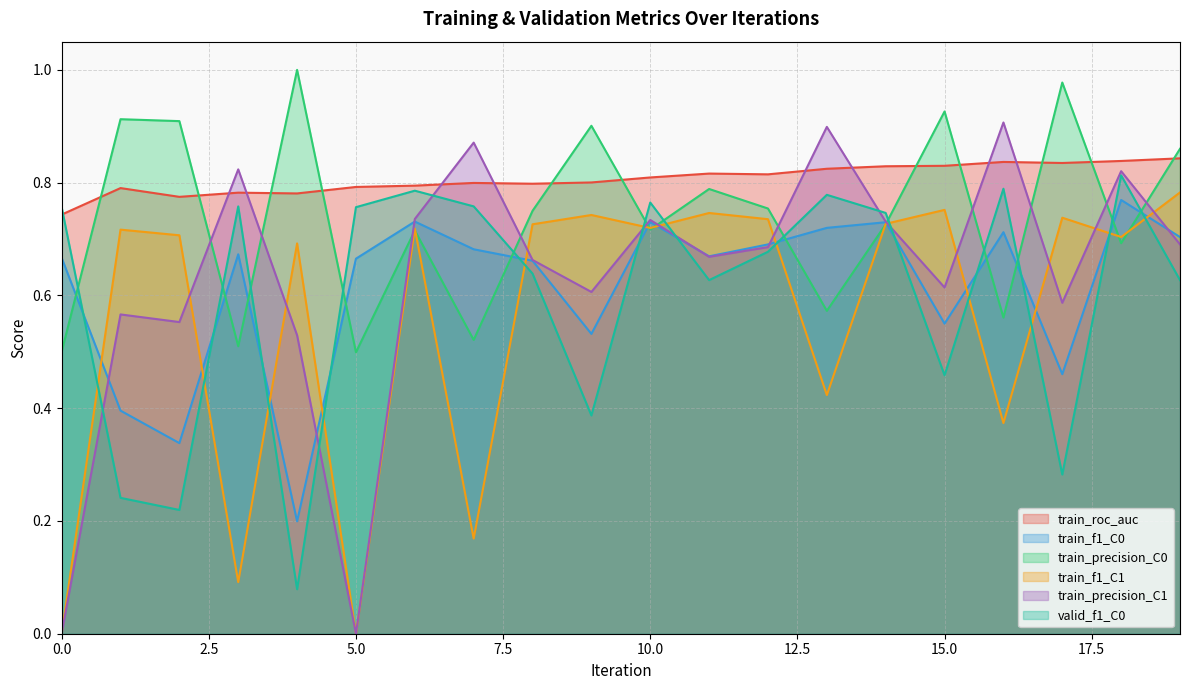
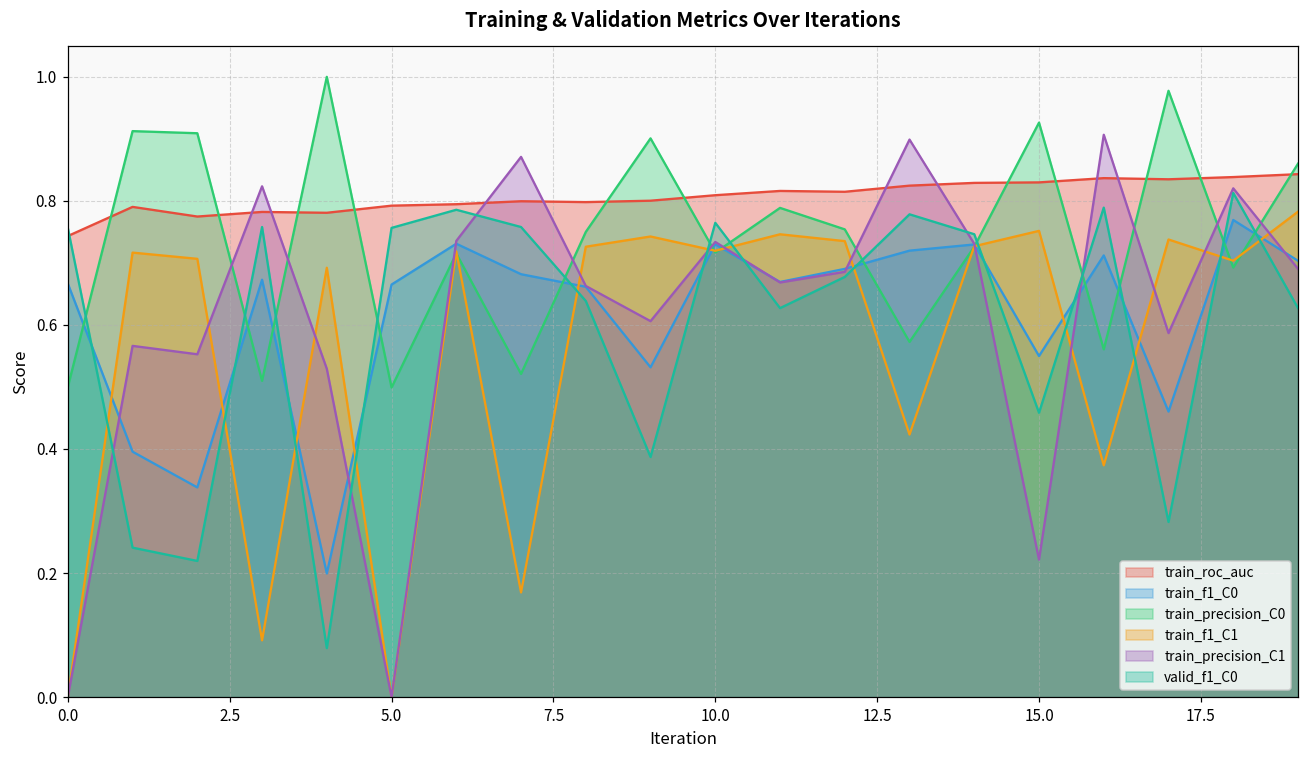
train_precision_C1, 15.0: 0.61 -> 0.22
